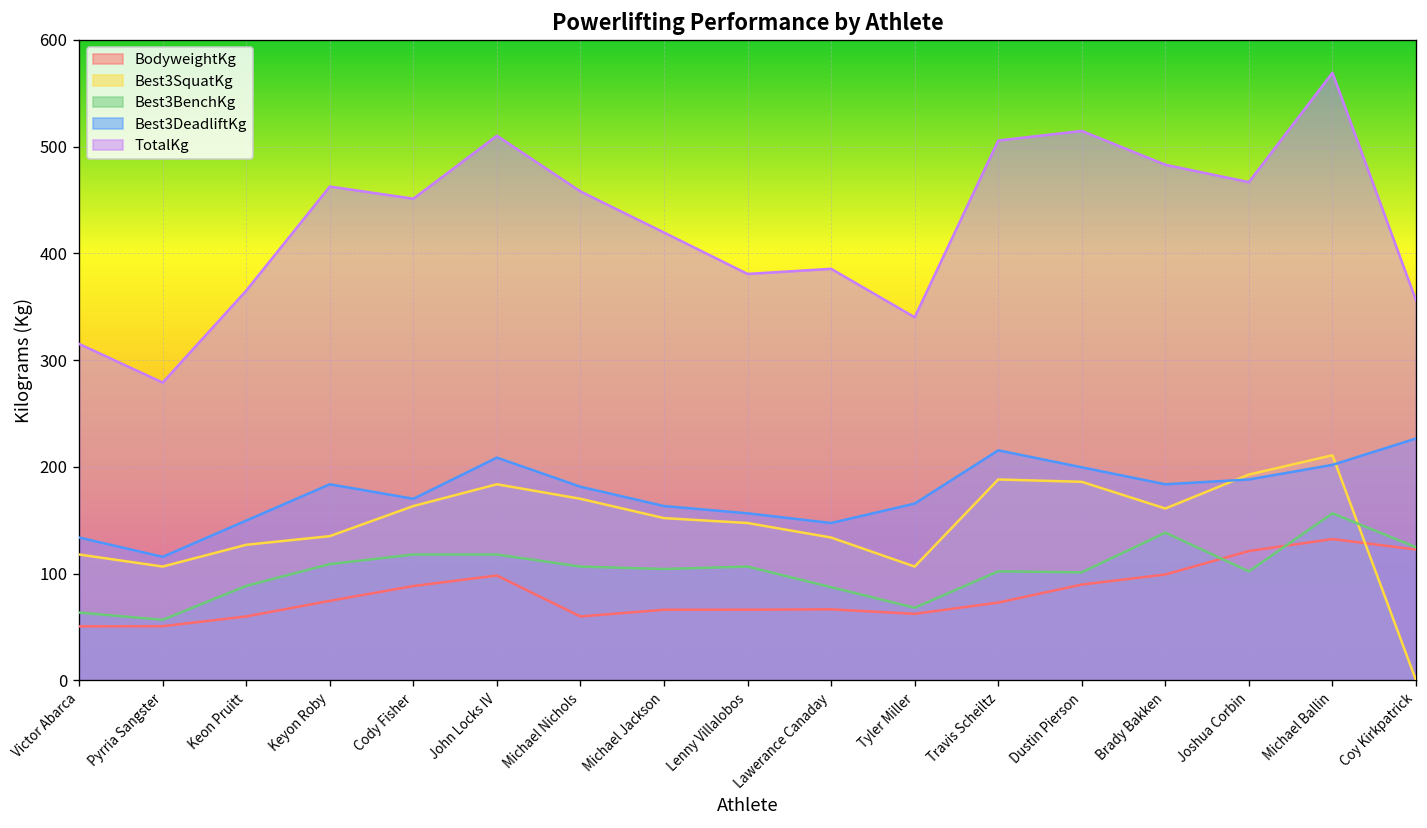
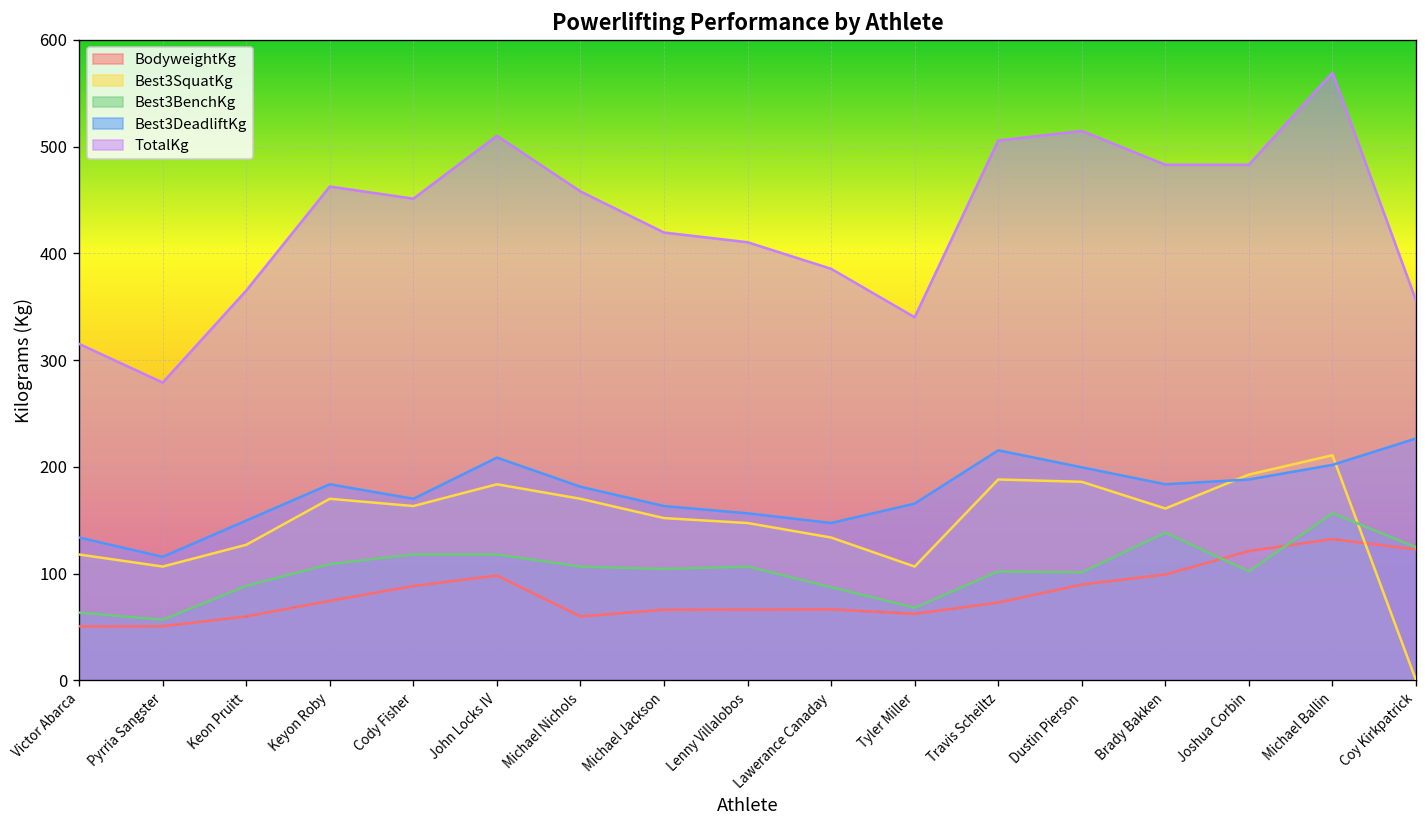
Best3SquatKg, Keyon Roby: 140 -> 170
TotalKg, Lenny Villalobos: 380 -> 410
TotalKg, Joshua Corbin: 470 -> 480
